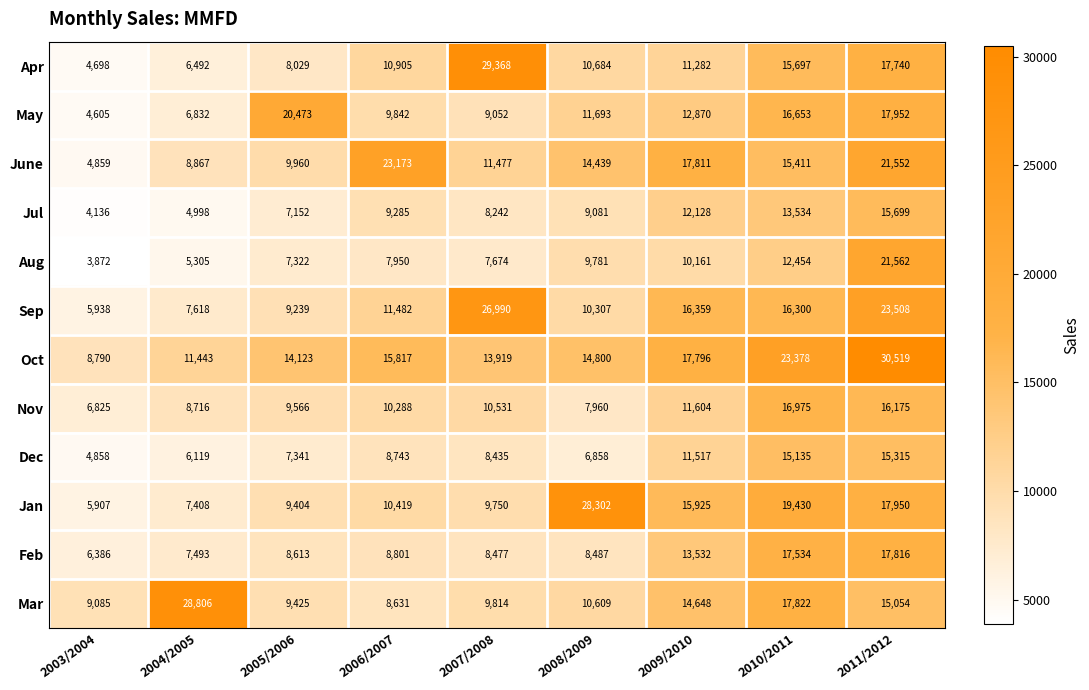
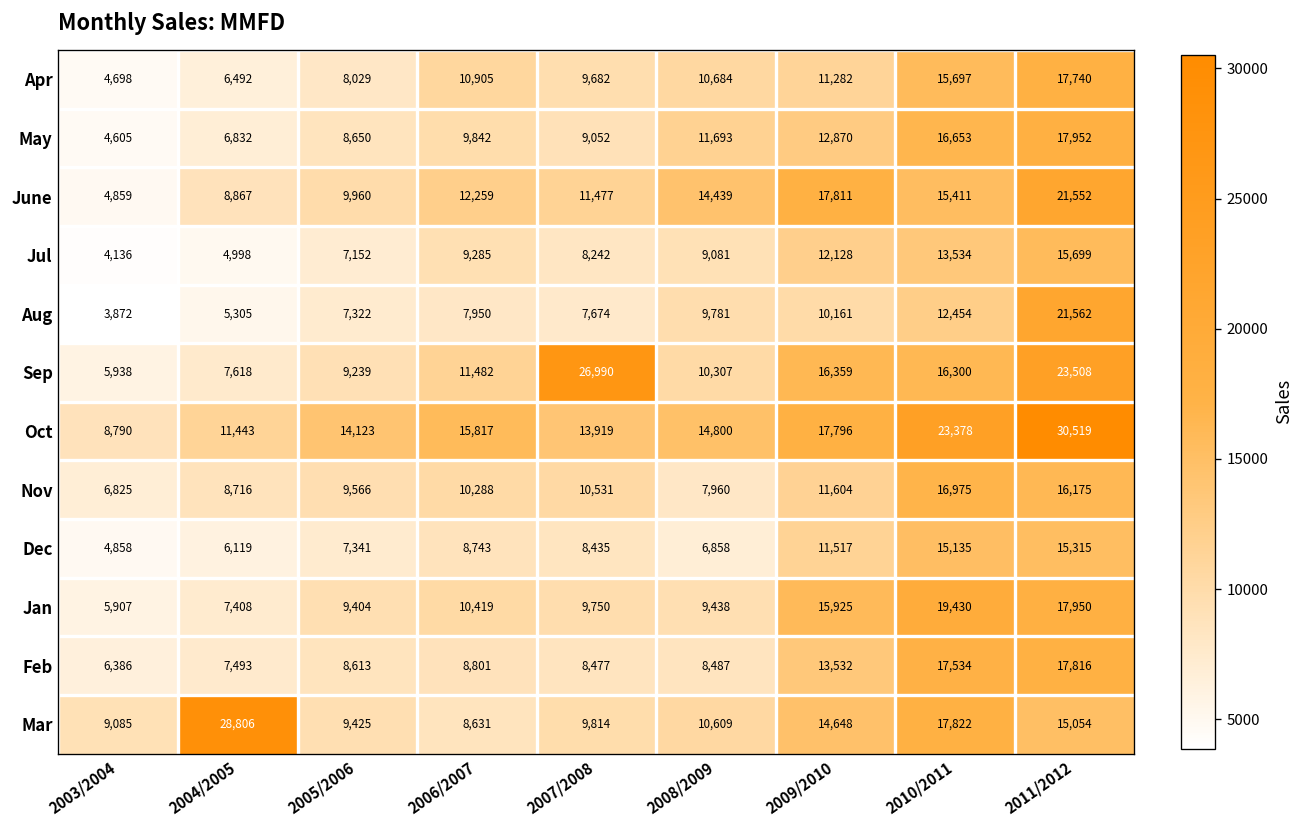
Apr, 2007/2008: 29,368 -> 9,682
May, 2005/2006: 20,473 -> 8,650
June, 2006/2007: 23,173 -> 12,259
Jan, 2008/2009: 28,302 -> 9,438
